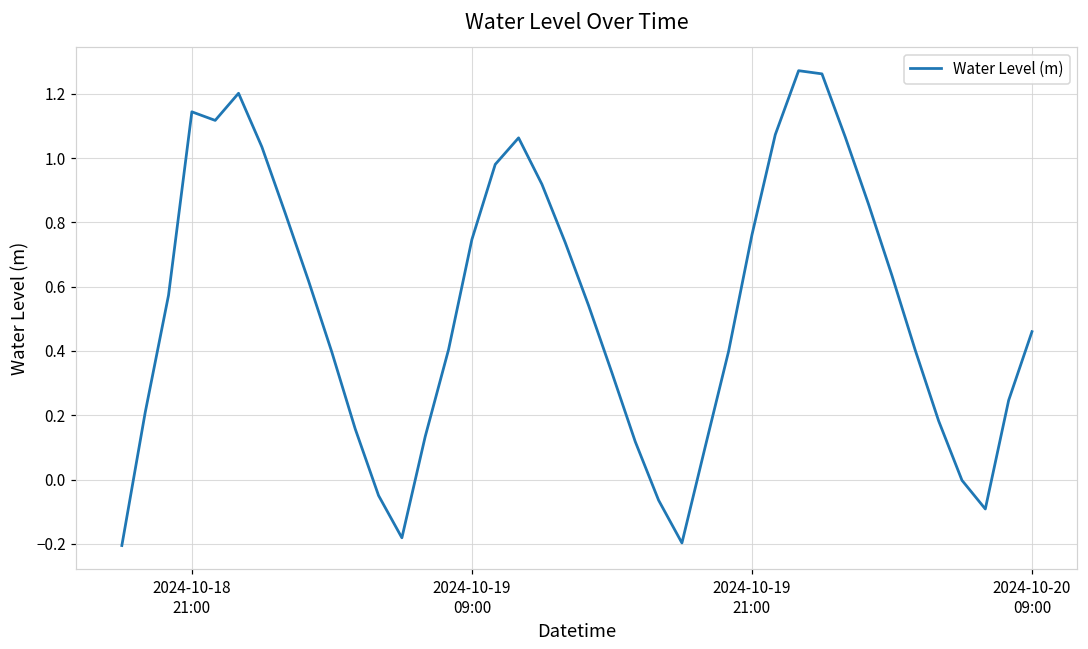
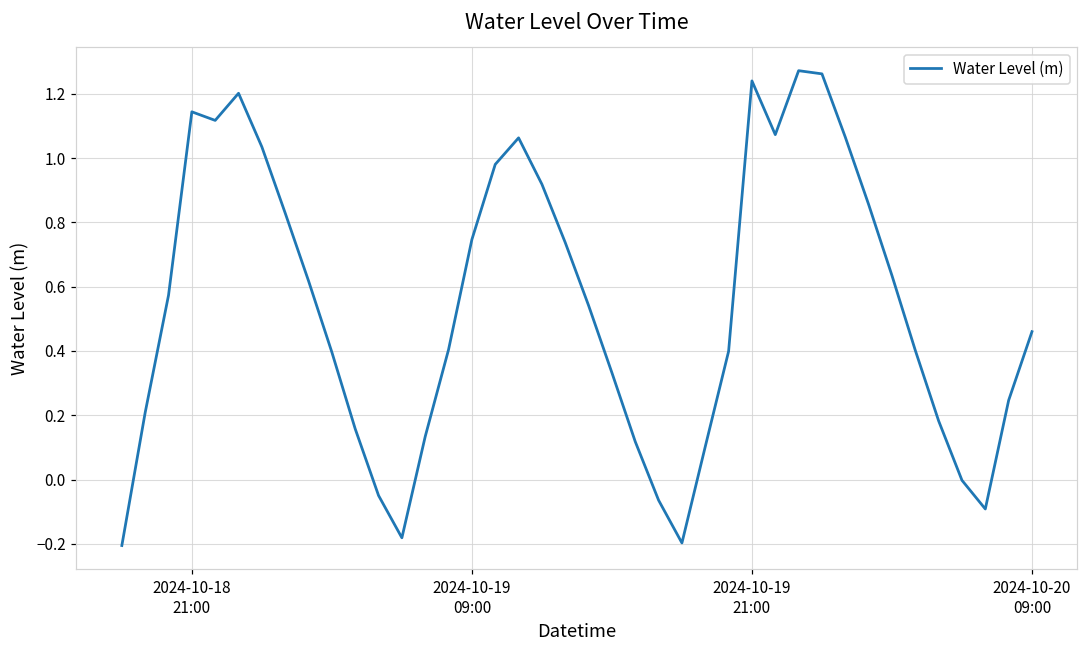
2024-10-19 21:00: 0.76 -> 1.24
